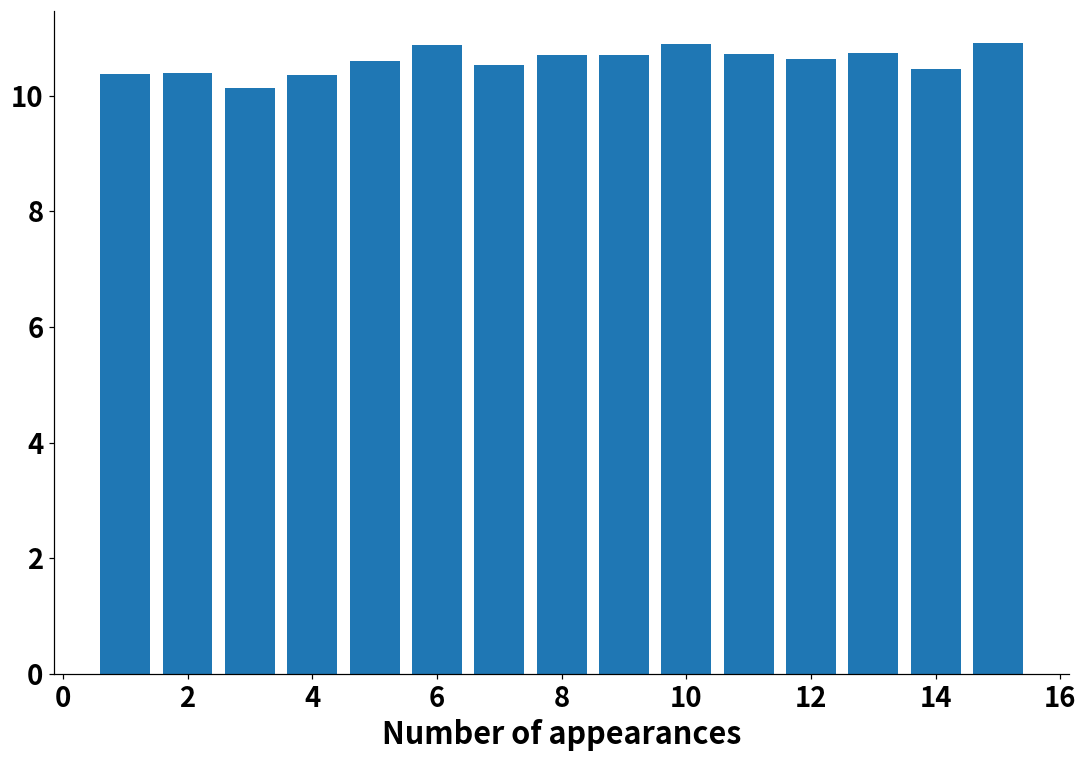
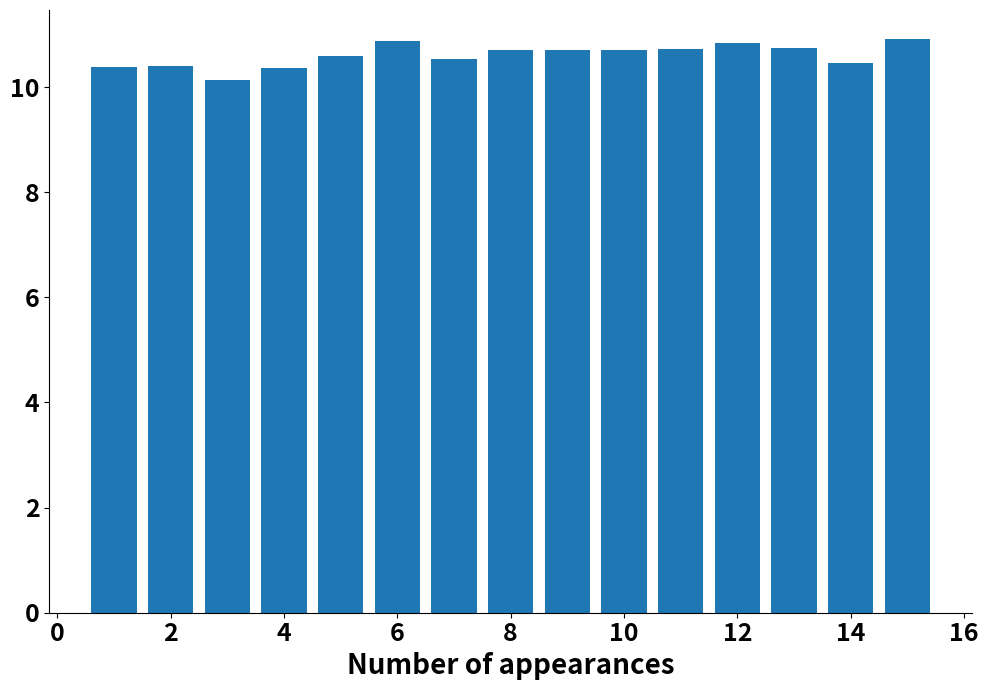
10: 10.9 -> 10.7
12: 10.6 -> 10.8
